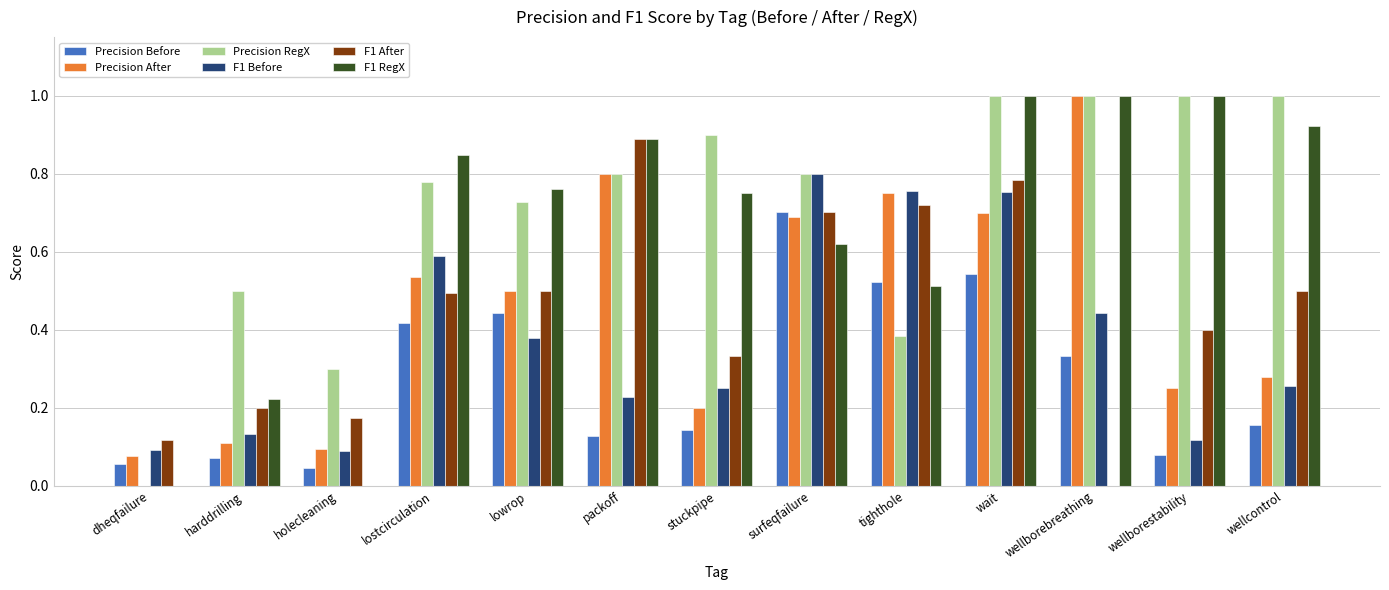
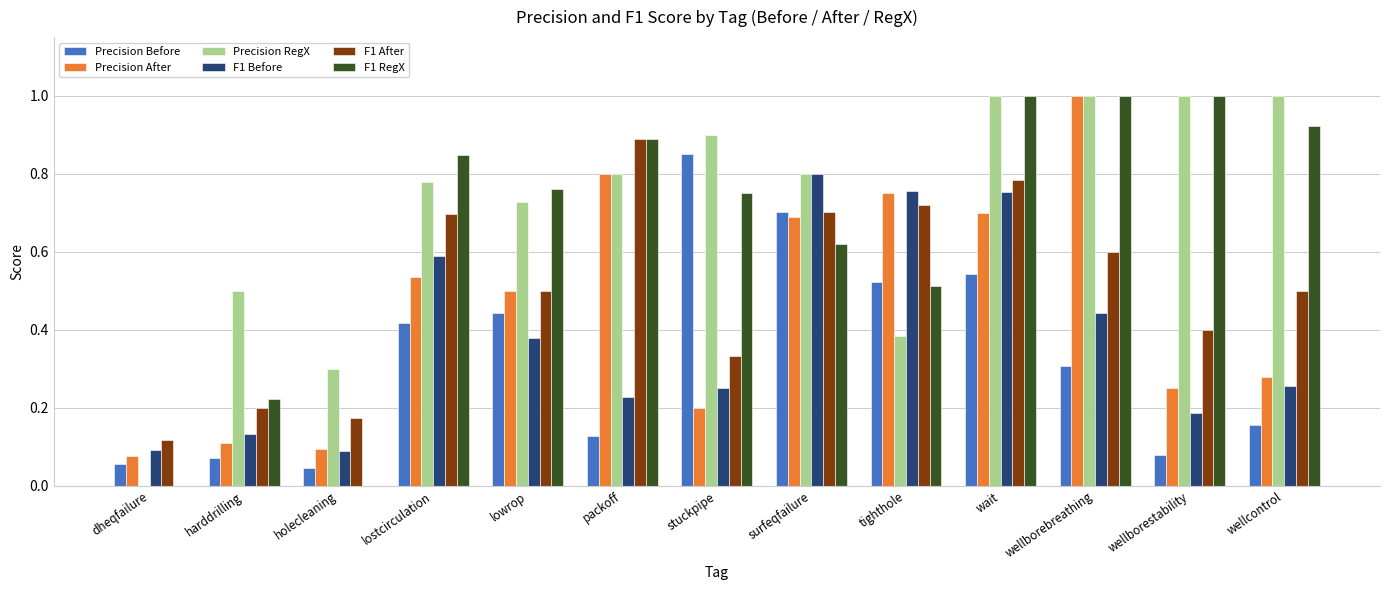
F1 After, lostcirculation: 0.50 -> 0.70
Precision Before, stuckpipe: 0.14 -> 0.85
Precision Before, wellborebreathing: 0.33 -> 0.31
F1 After, wellborebreathing: 0.0 -> 0.6
F1 Before, wellborestability: 0.12 -> 0.19
